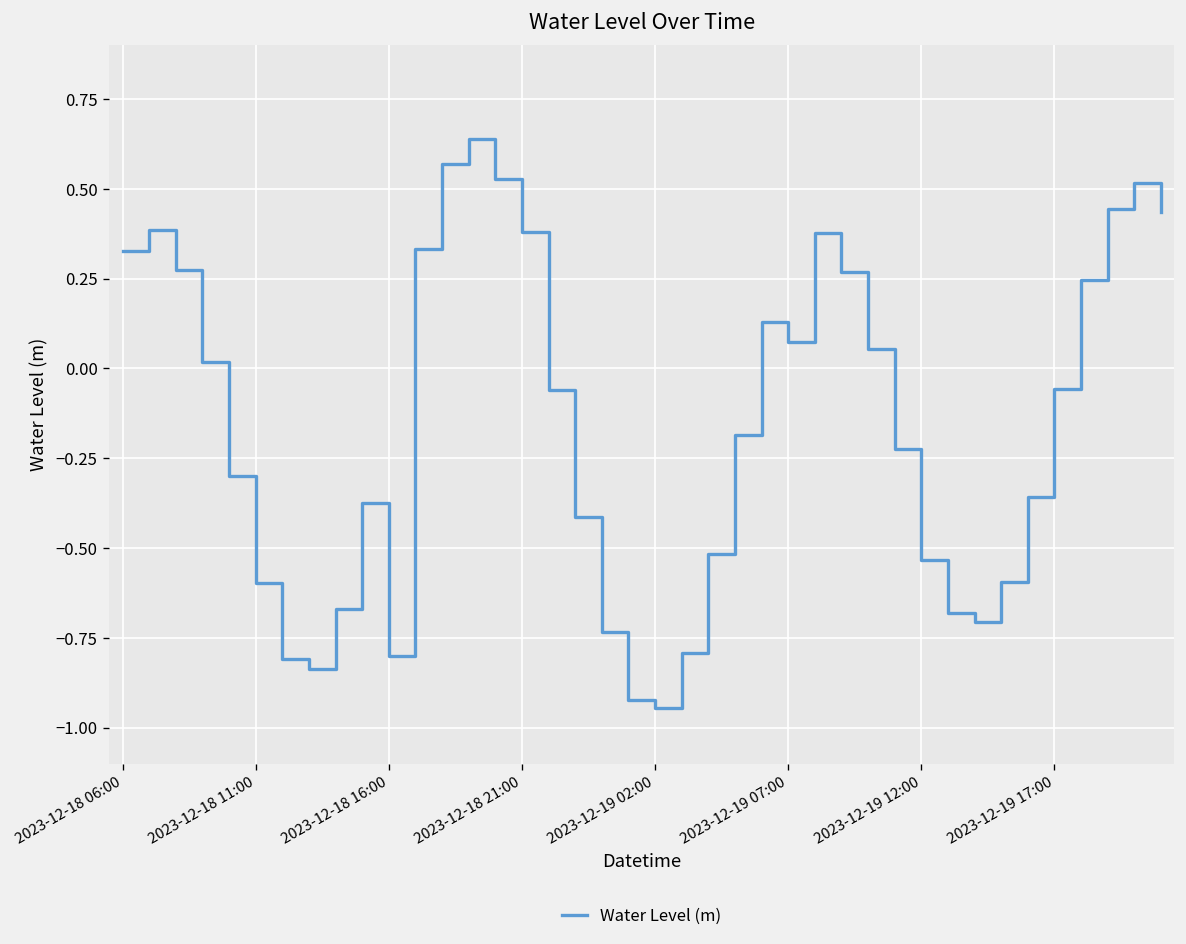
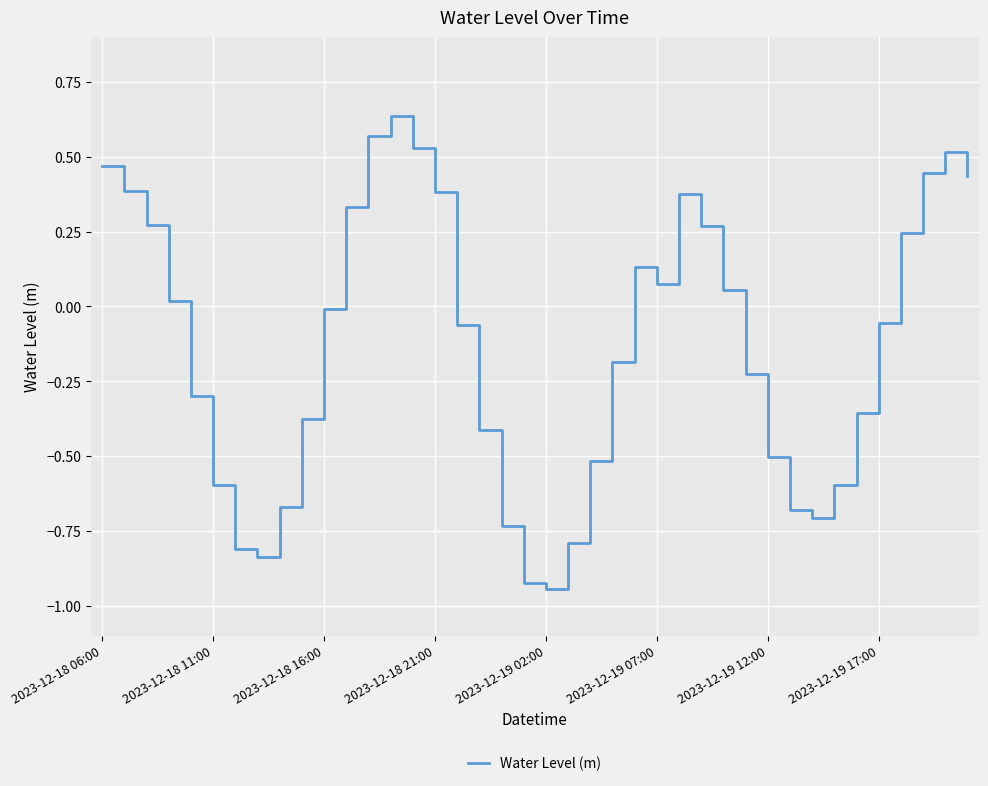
2023-12-18 06:00: 0.33 -> 0.47
2023-12-18 16:00: -0.80 -> -0.01
2023-12-19 12:00: -0.53 -> -0.50
